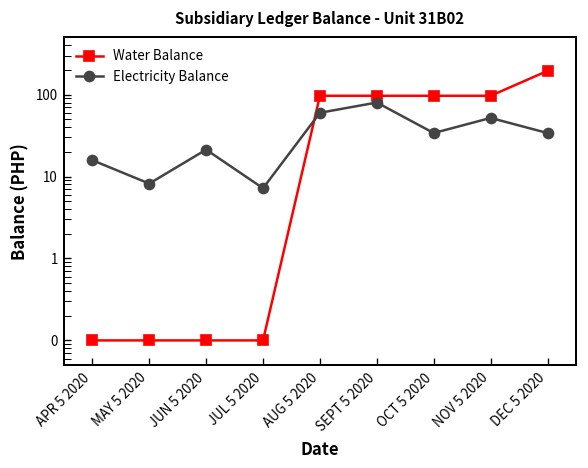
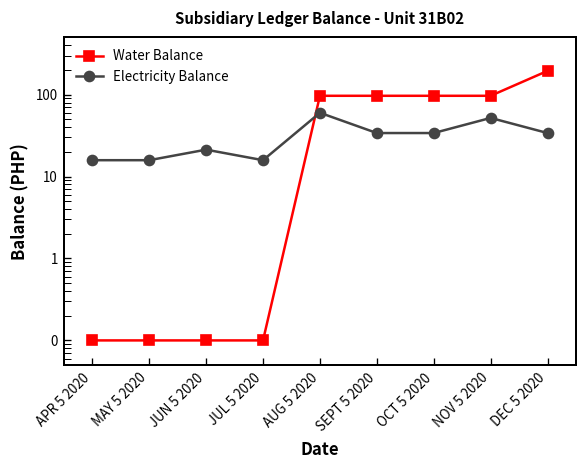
Electricity Balance, MAY 5 2020: 8 -> 16
Electricity Balance, JUL 5 2020: 7 -> 16
Electricity Balance, SEPT 5 2020: 80 -> 30
